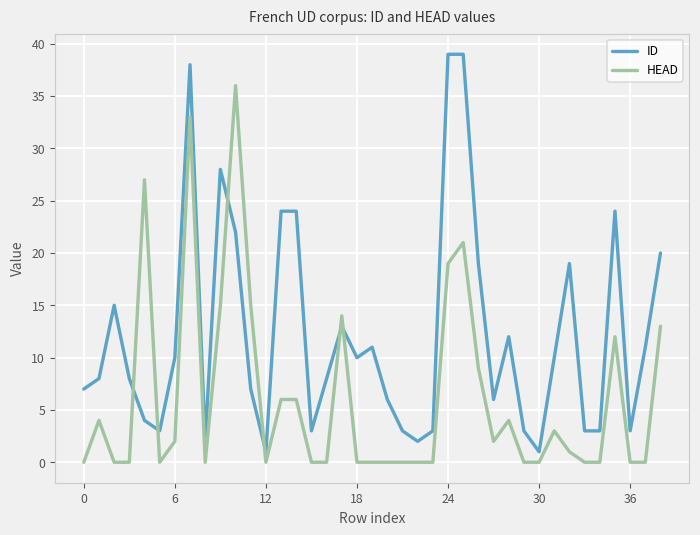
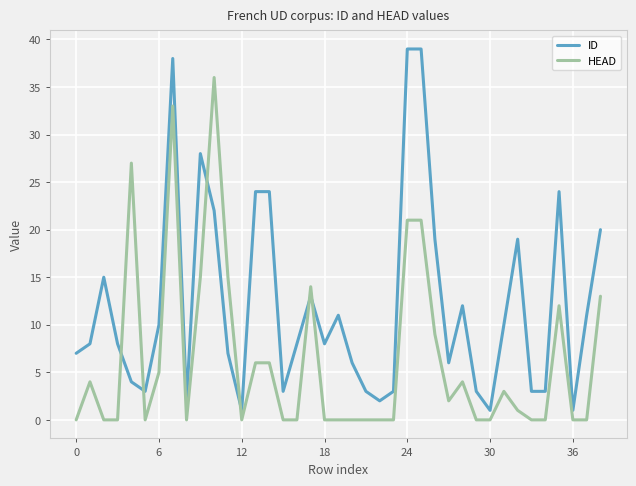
HEAD, 6: 2 -> 5
ID, 18: 10 -> 8
HEAD, 24: 19 -> 21
ID, 36: 3 -> 1
